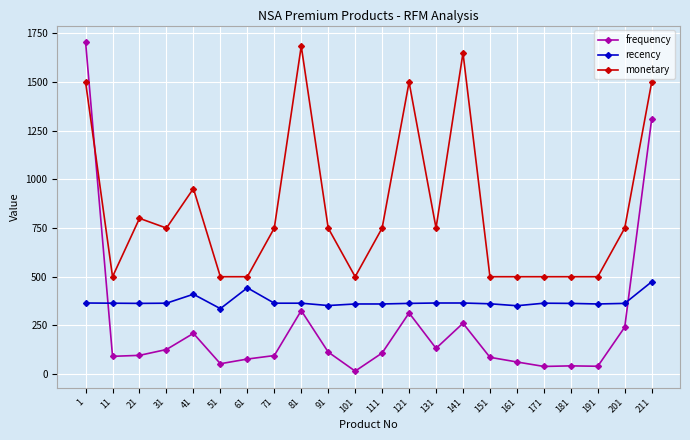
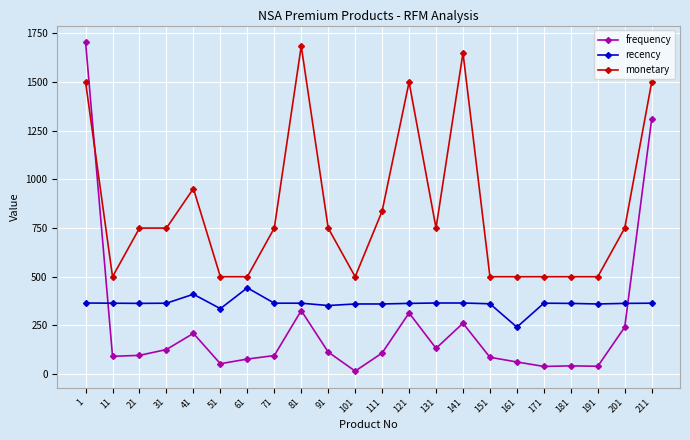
monetary, 21: 800 -> 750
monetary, 111: 750 -> 840
recency, 161: 350 -> 240
recency, 211: 470 -> 360
